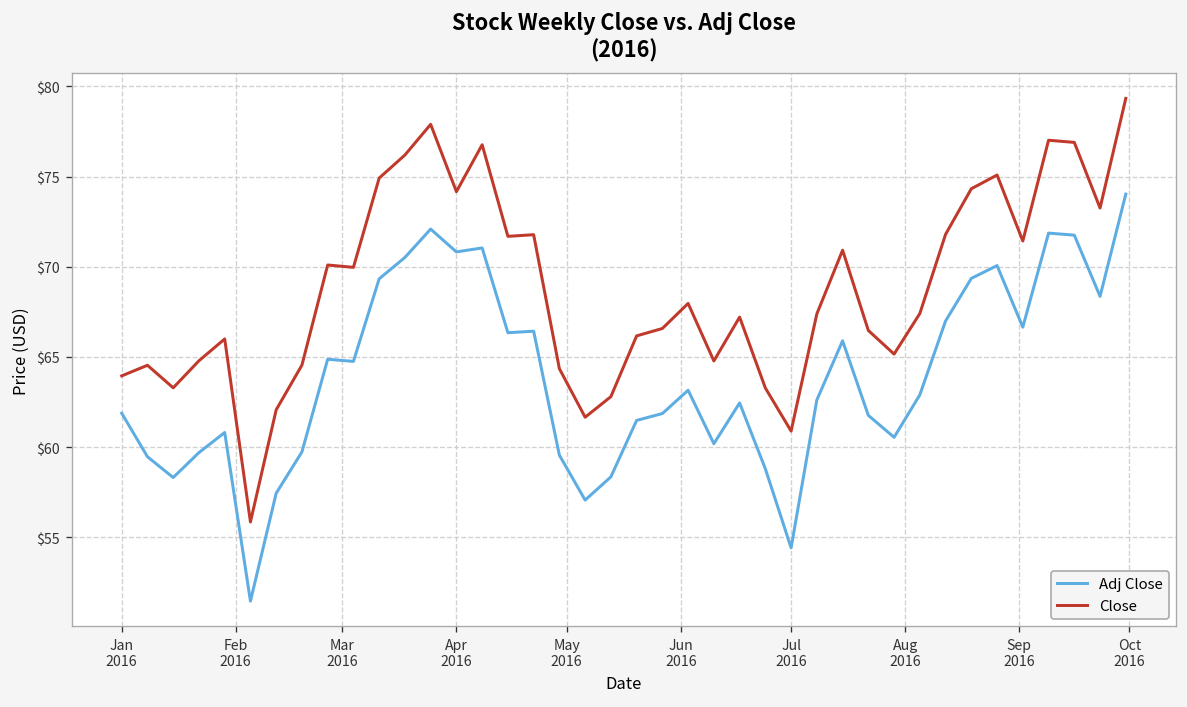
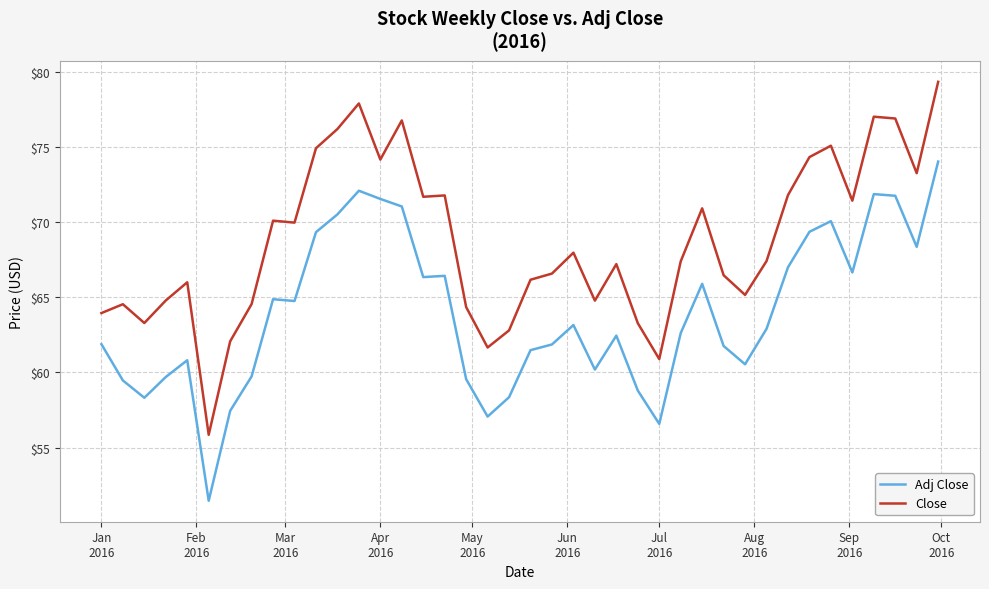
Adj Close, Apr 2016: $70.8 -> $71.5
Adj Close, Jul 2016: $54.4 -> $56.6
